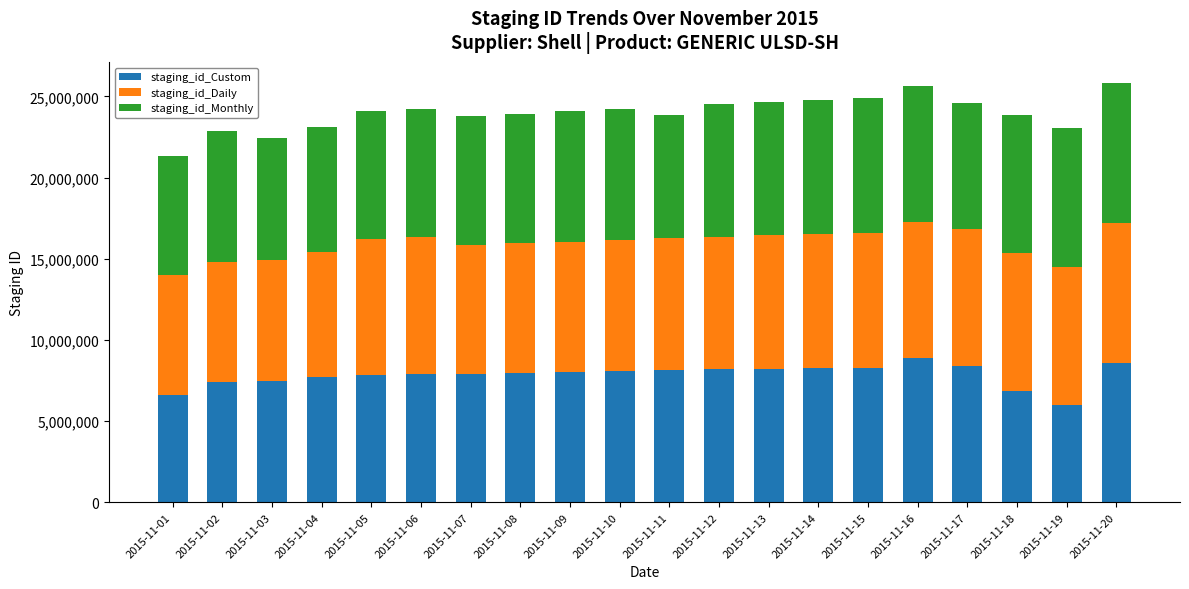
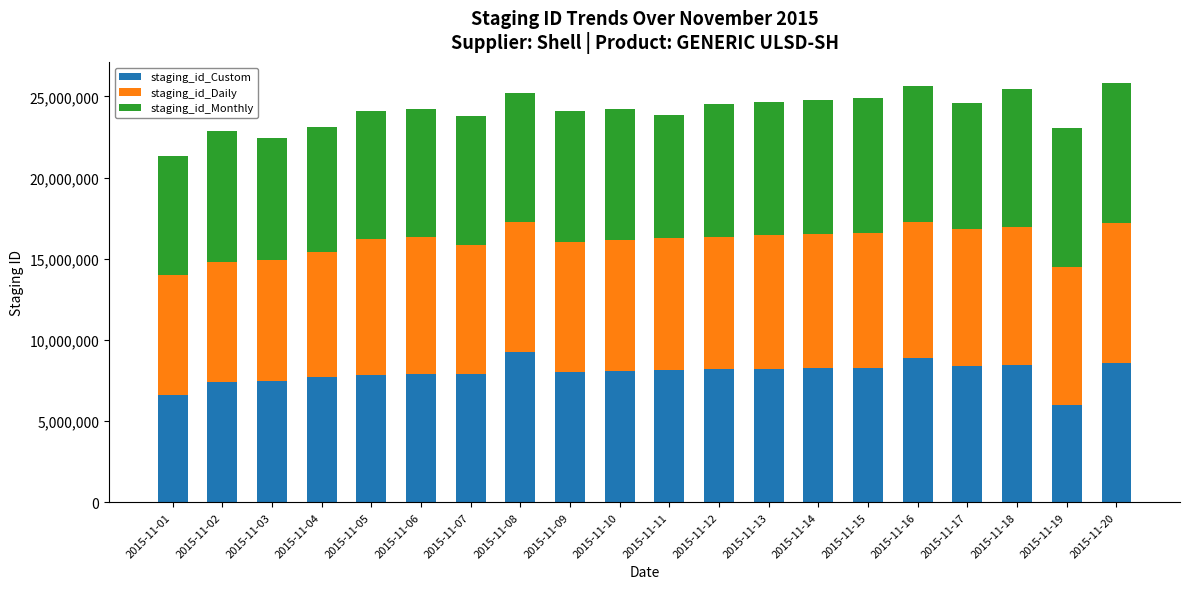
staging_id_Custom, 2015-11-08: 8,000,000 -> 9,300,000
staging_id_Custom, 2015-11-18: 6,900,000 -> 8,500,000
